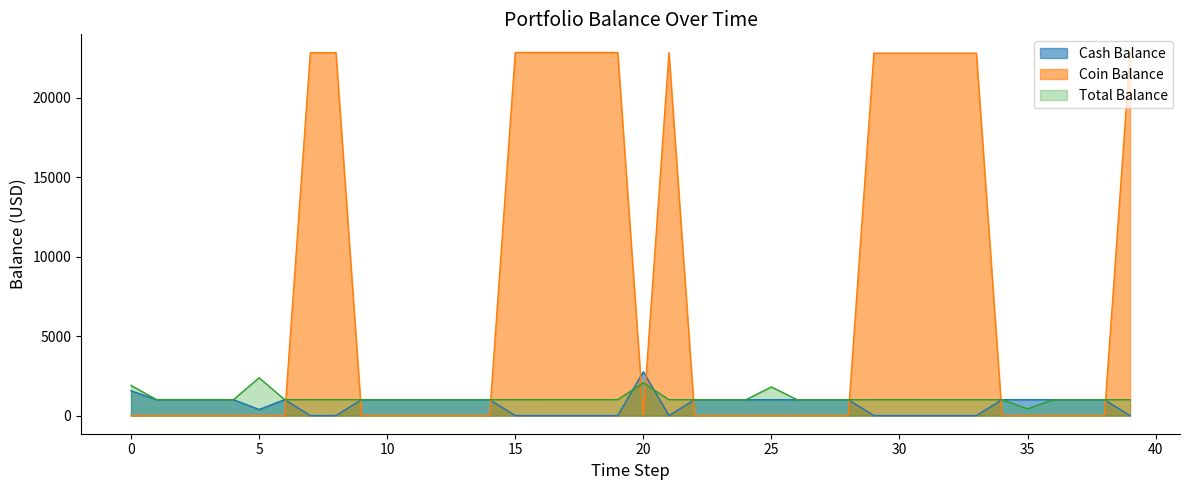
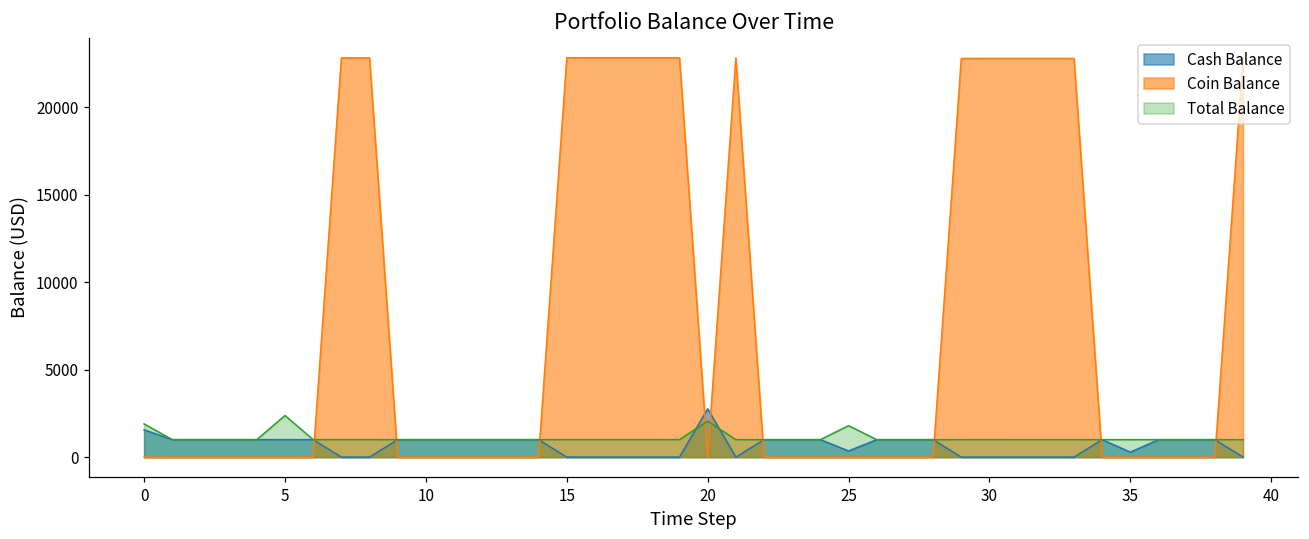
Cash Balance, 5: 400 -> 1000
Cash Balance, 25: 1000 -> 400
Cash Balance, 35: 1000 -> 300
Total Balance, 35: 400 -> 1000
